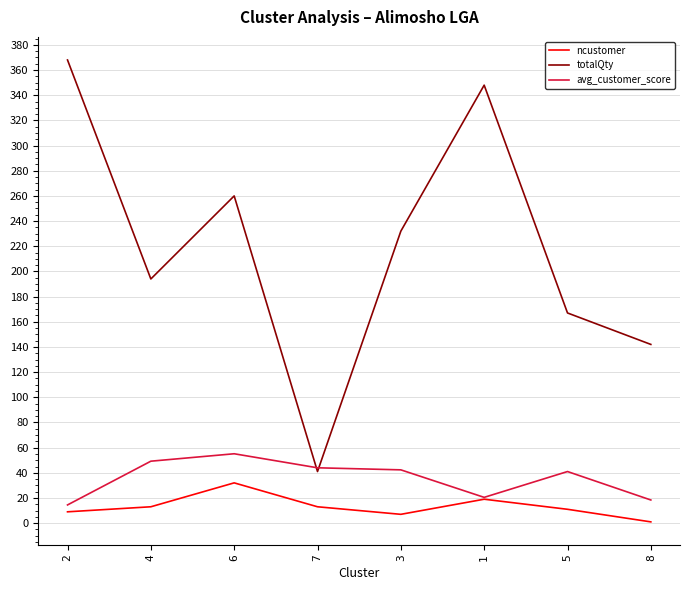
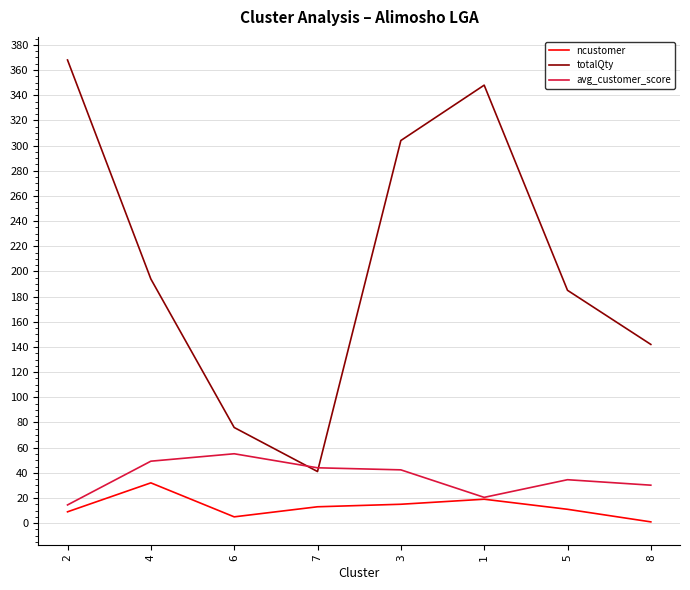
ncustomer, 4: 13 -> 32
ncustomer, 6: 32 -> 5
totalQty, 6: 260 -> 76
ncustomer, 3: 7 -> 15
totalQty, 3: 232 -> 304
totalQty, 5: 167 -> 185
avg_customer_score, 5: 41 -> 35
avg_customer_score, 8: 18 -> 30
